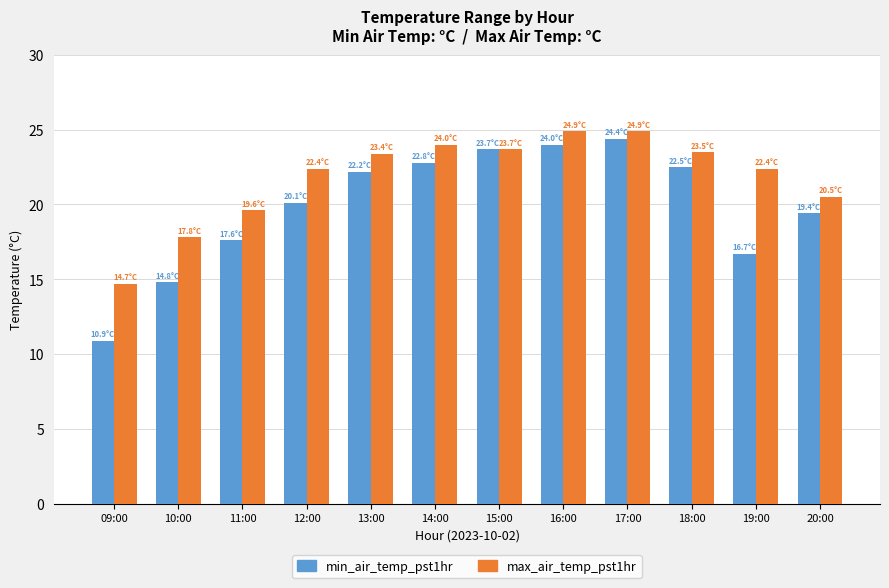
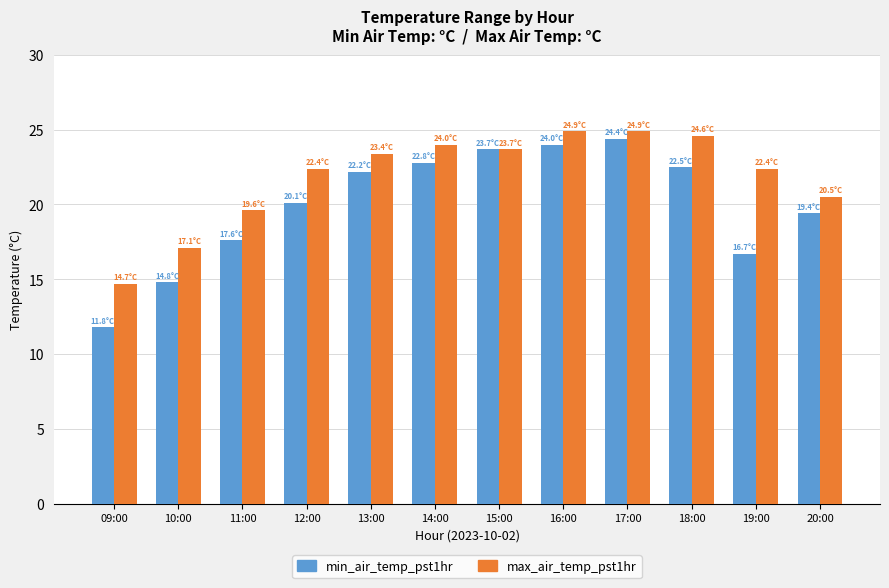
min_air_temp_pst1hr, 09:00: 10.9°C -> 11.8°C
max_air_temp_pst1hr, 10:00: 17.8°C -> 17.1°C
max_air_temp_pst1hr, 18:00: 23.5°C -> 24.6°C
